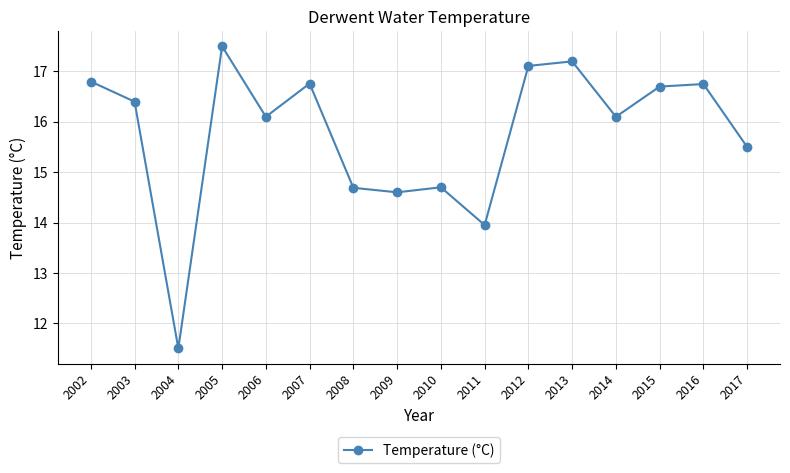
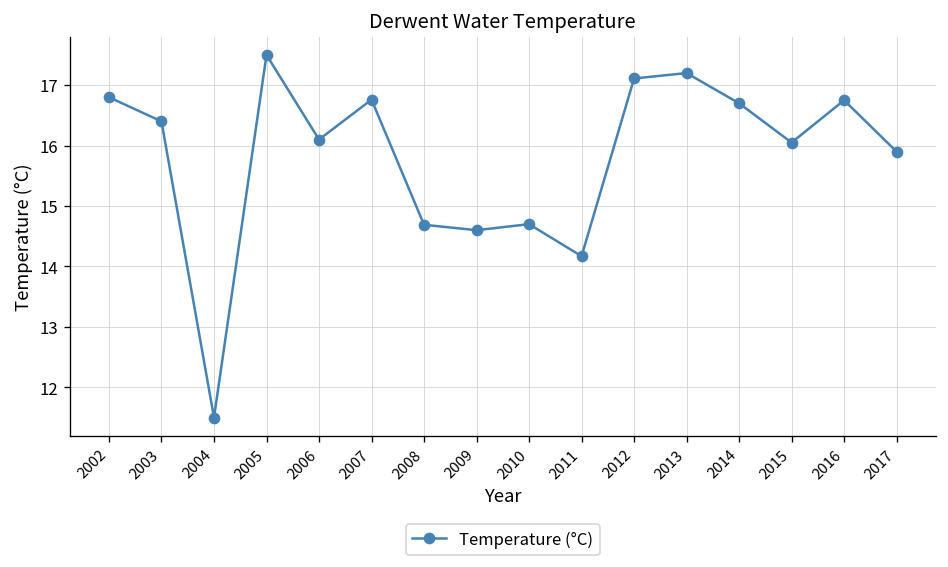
2011: 14.0 -> 14.2
2014: 16.1 -> 16.7
2015: 16.7 -> 16.1
2017: 15.5 -> 15.9
